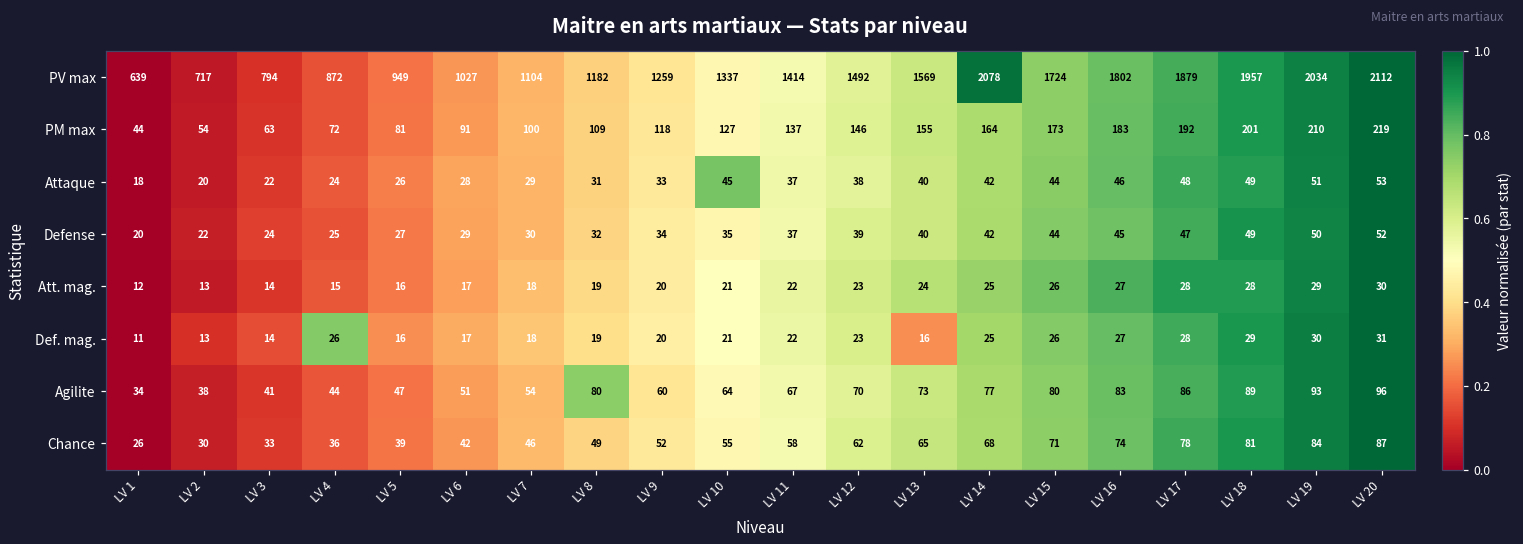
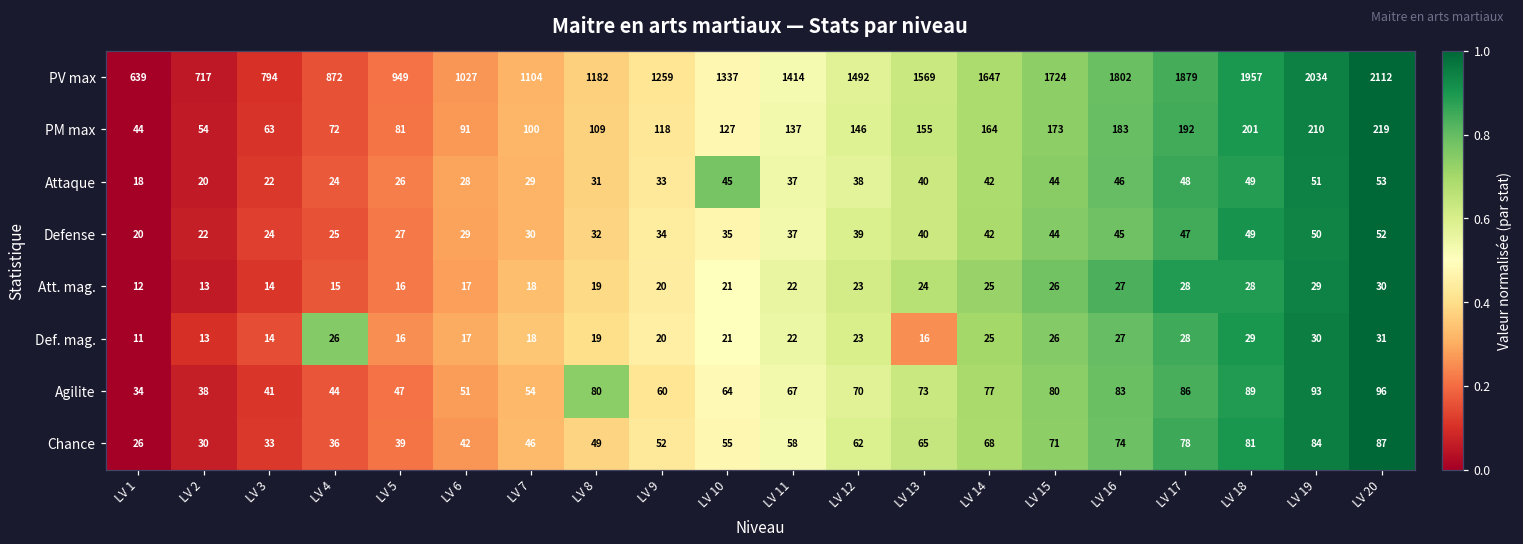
PV max, LV 14: 2078 -> 1647
